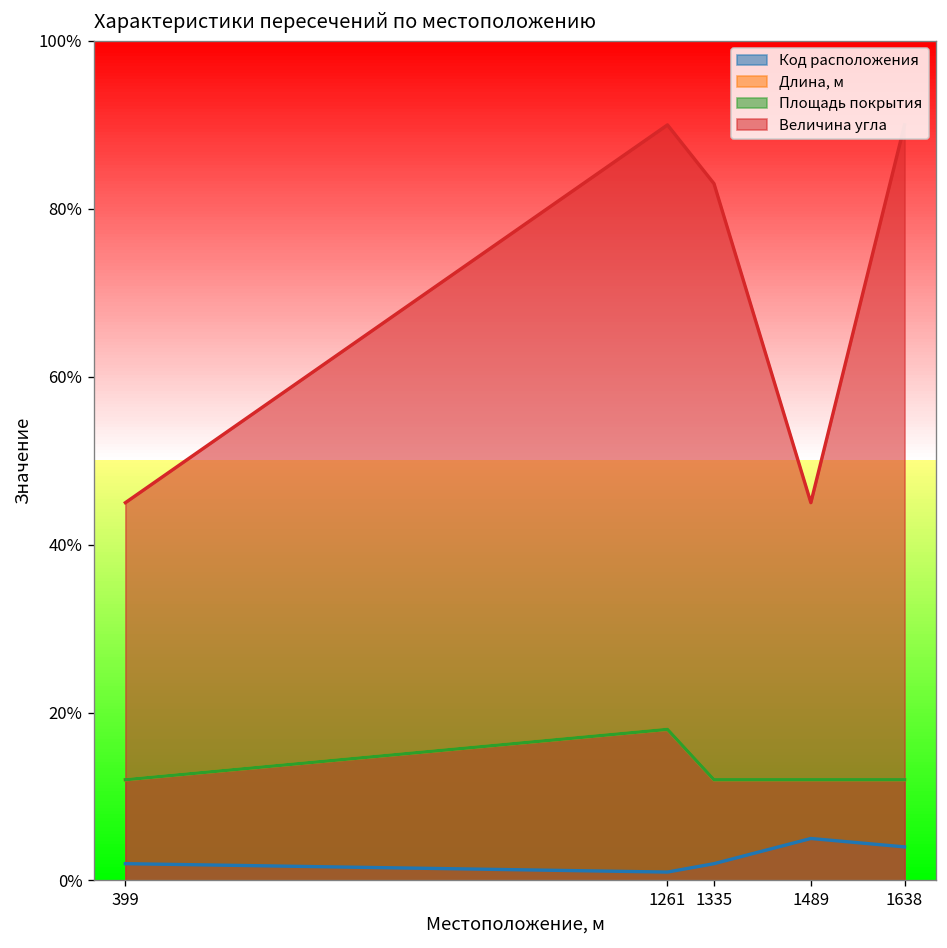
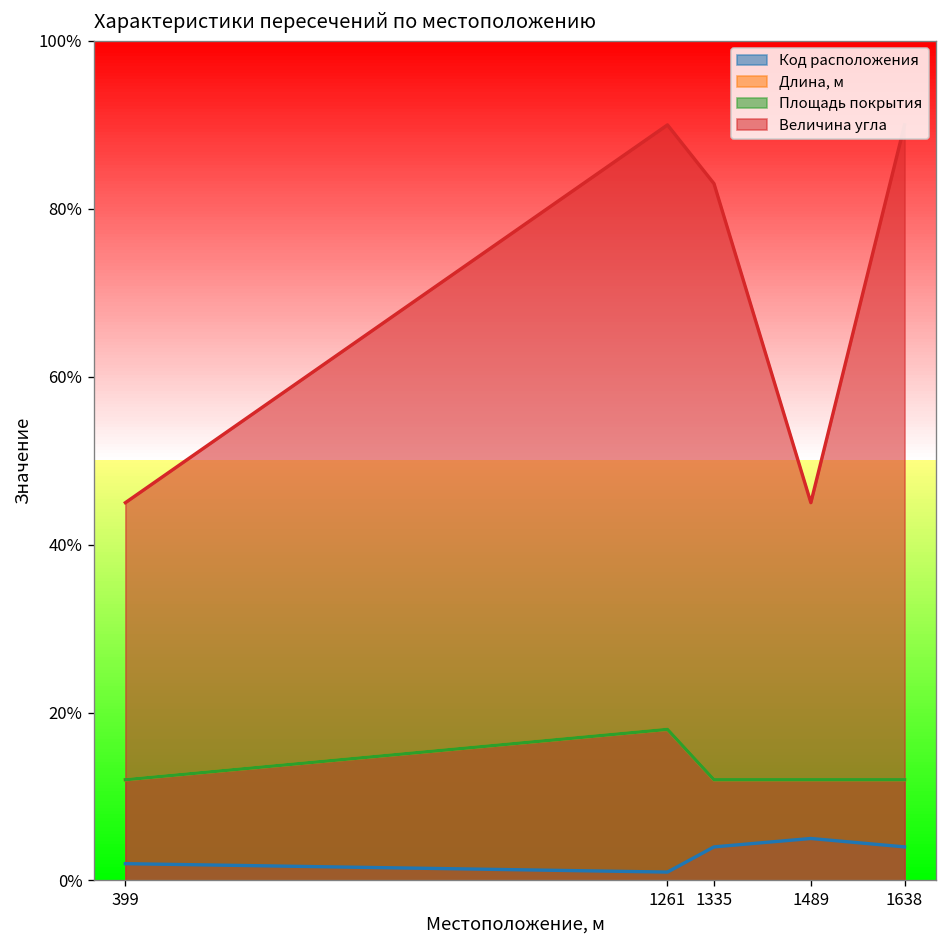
Код расположения, 1335: 2% -> 4%
